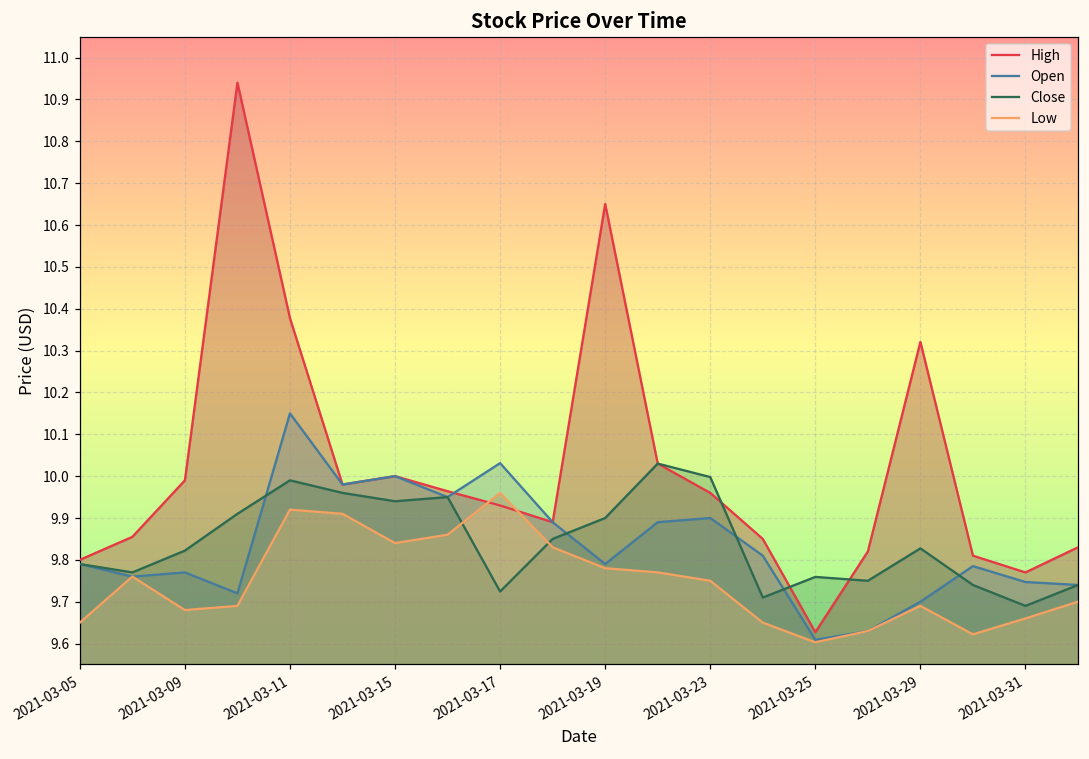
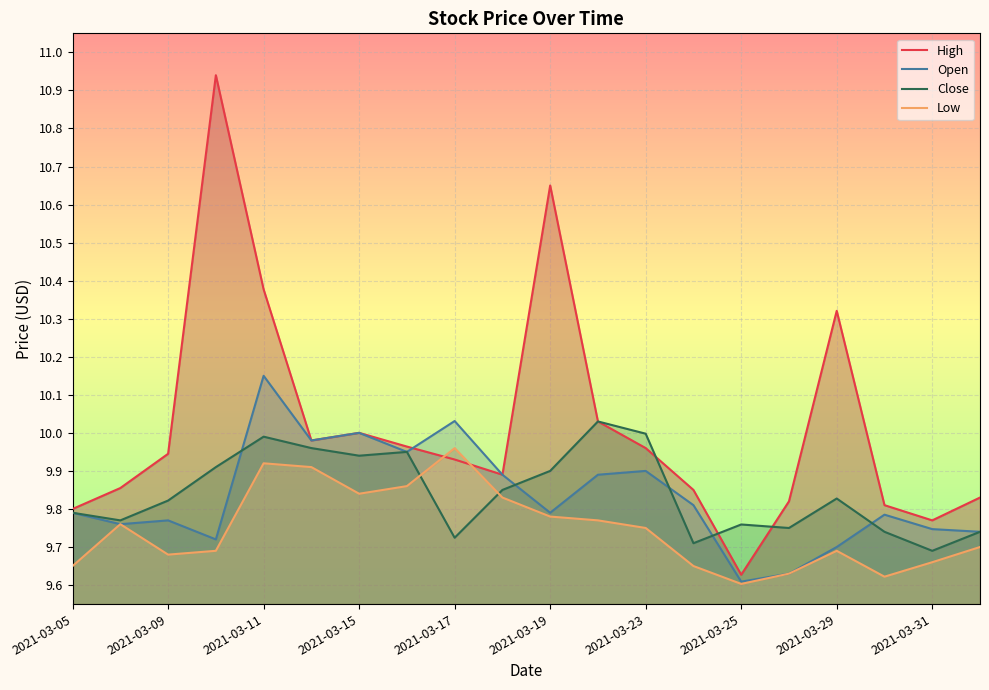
High, 2021-03-09: 9.99 -> 9.95
